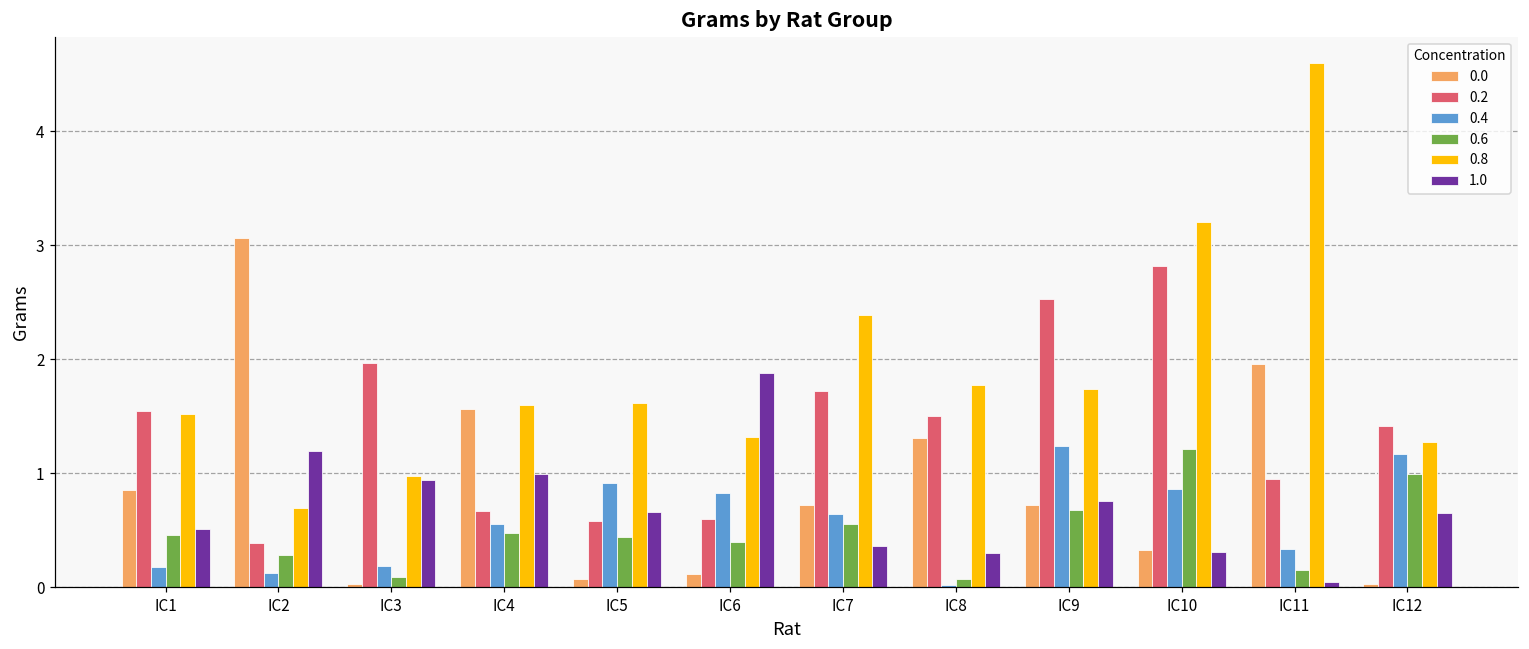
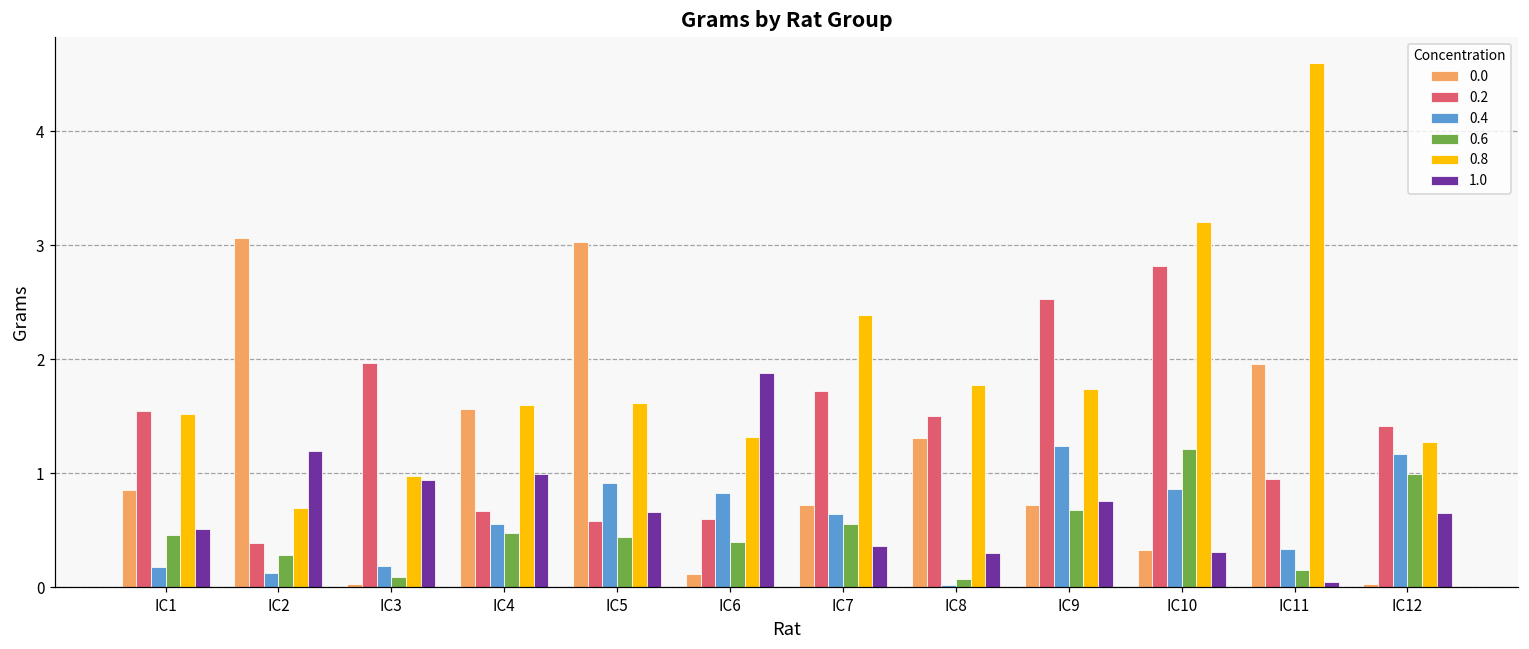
0.0, IC5: 0.07 -> 3.03
